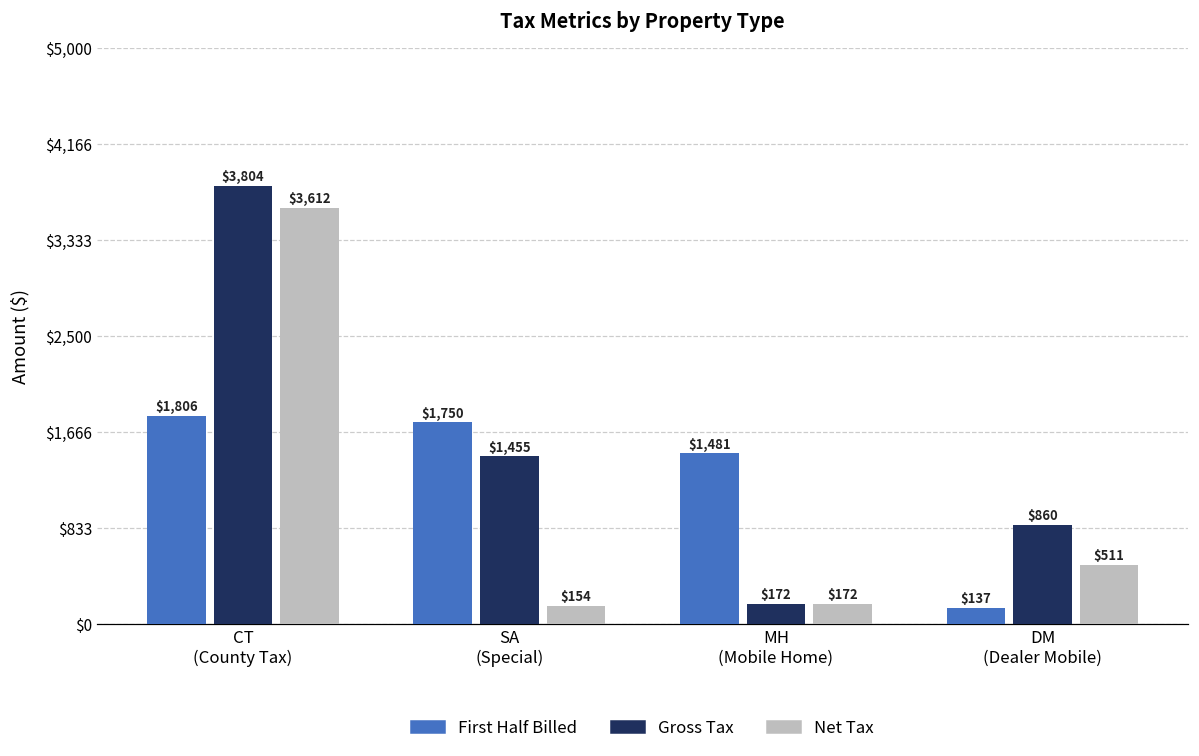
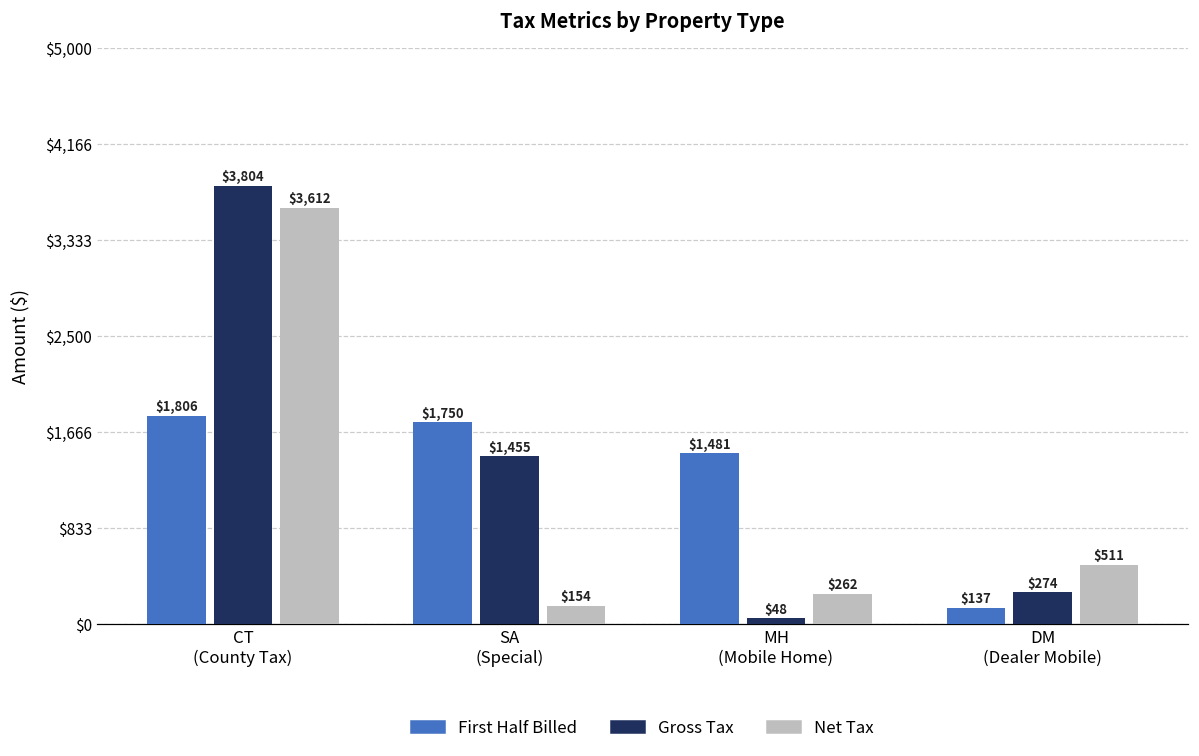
Gross Tax, MH (Mobile Home): $172 -> $48
Net Tax, MH (Mobile Home): $172 -> $262
Gross Tax, DM (Dealer Mobile): $860 -> $274
